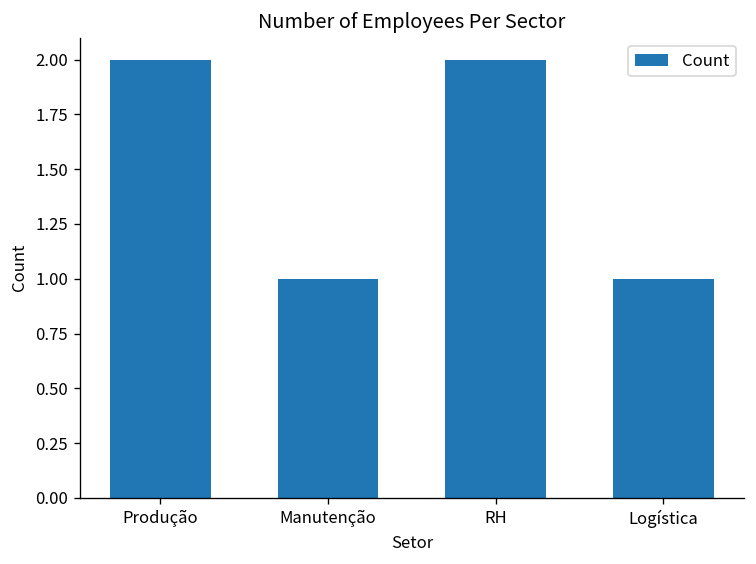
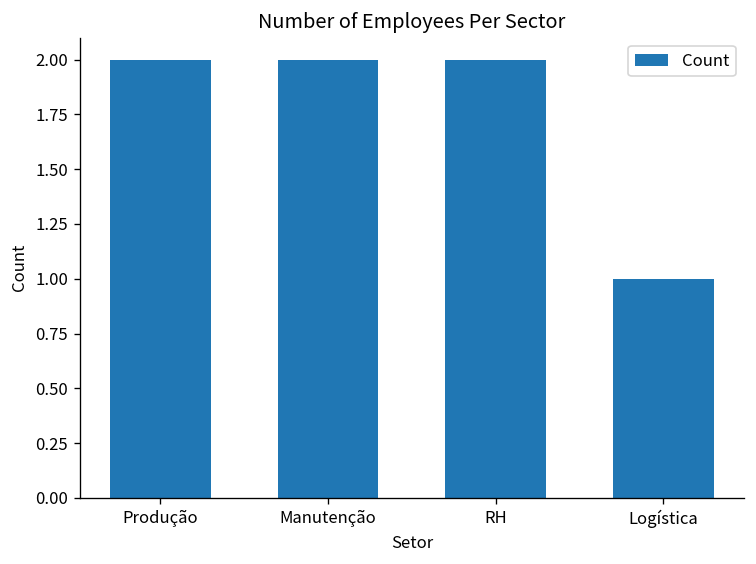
Manutenção: 1 -> 2
